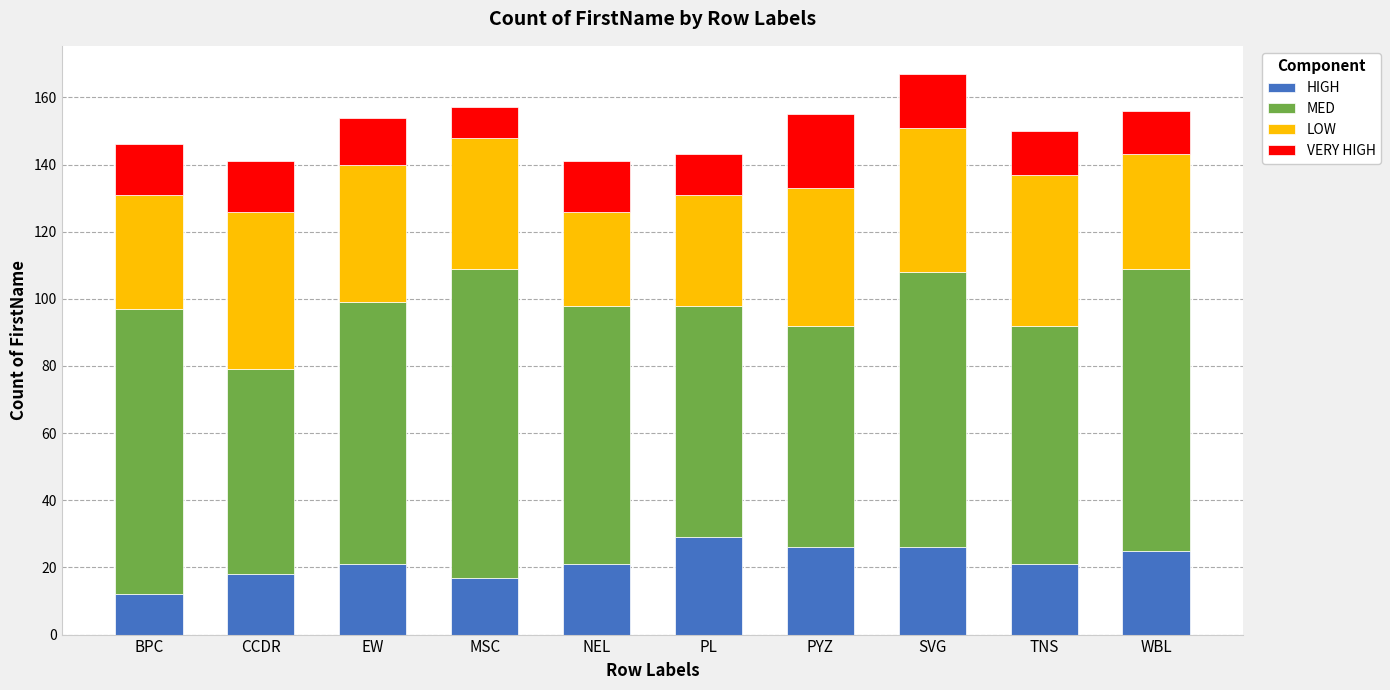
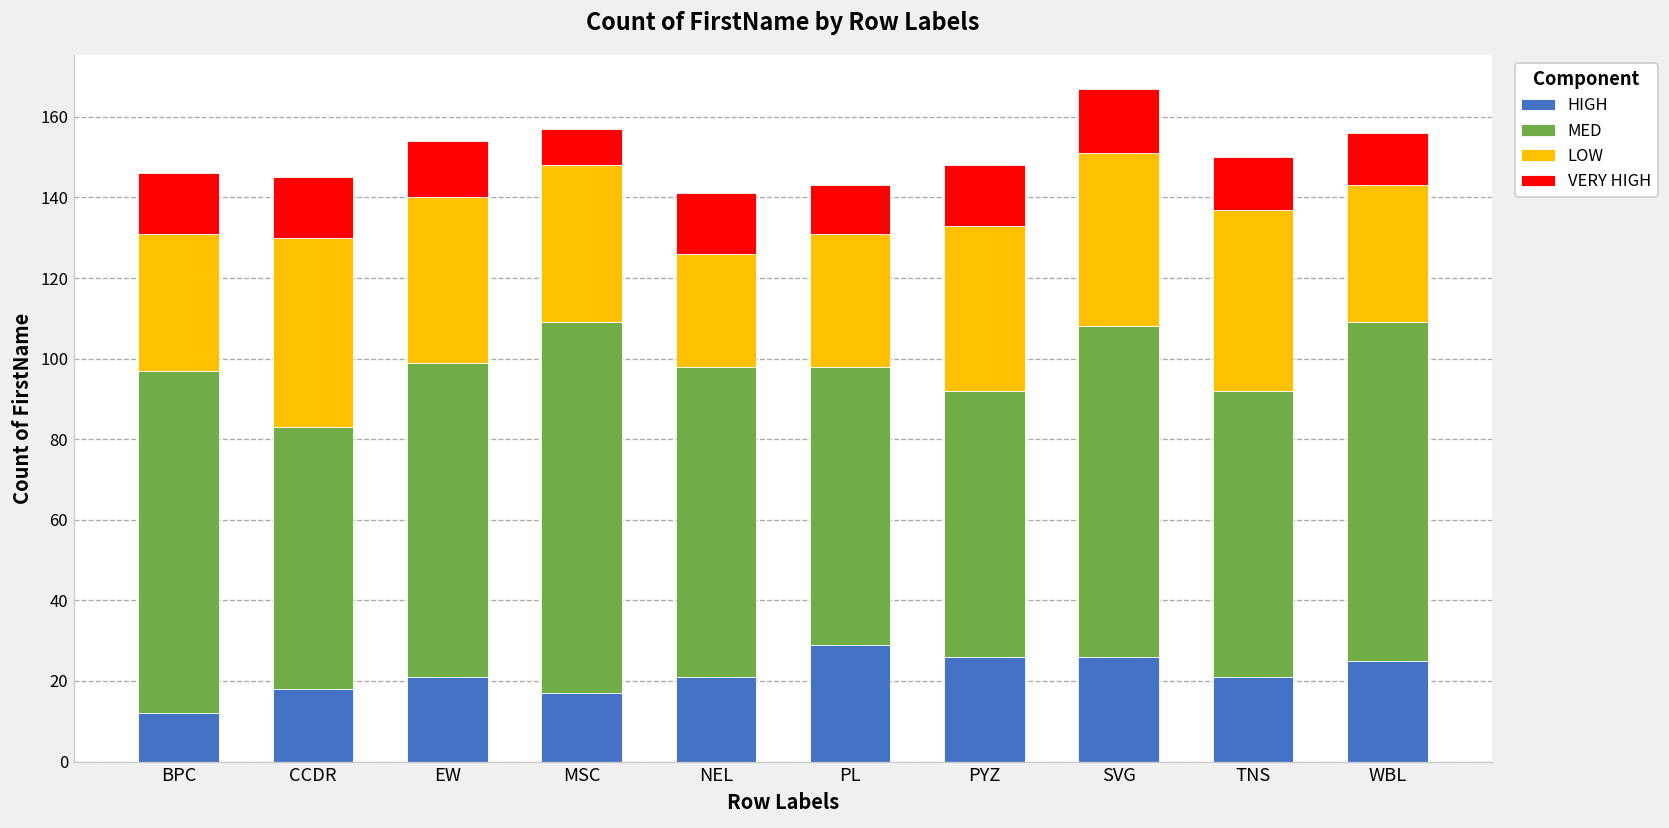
MED, CCDR: 61 -> 65
VERY HIGH, PYZ: 22 -> 15
